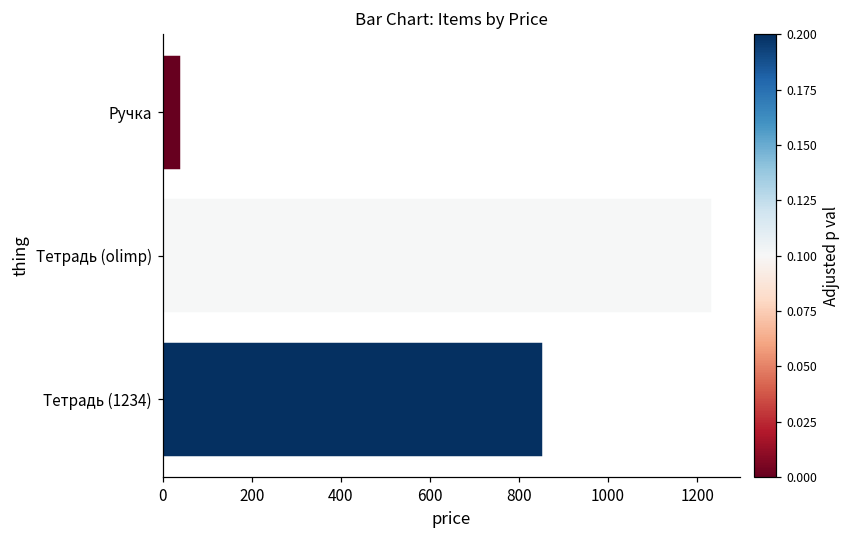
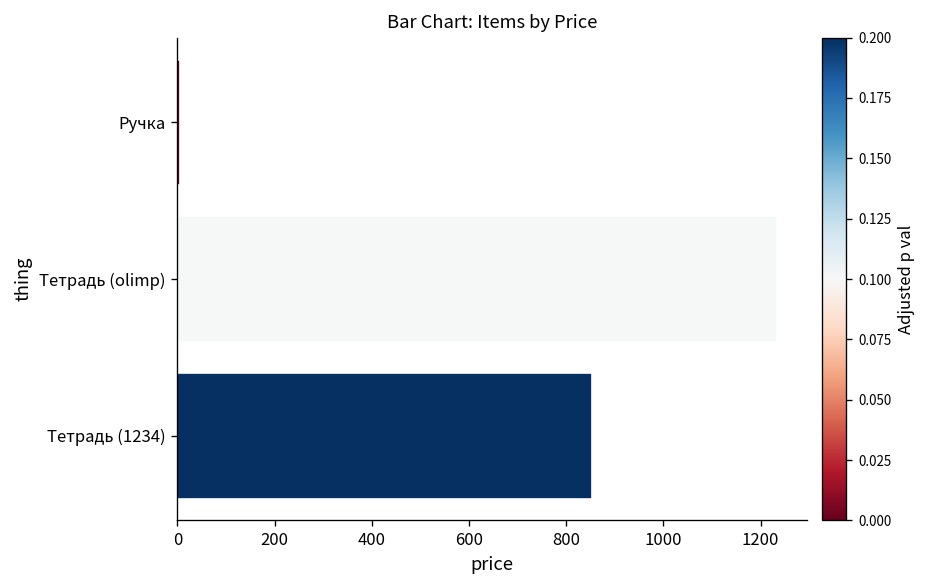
Ручка: 40 -> 10
